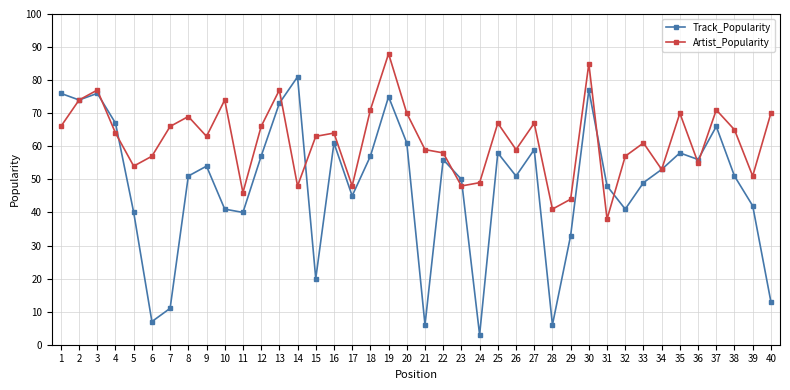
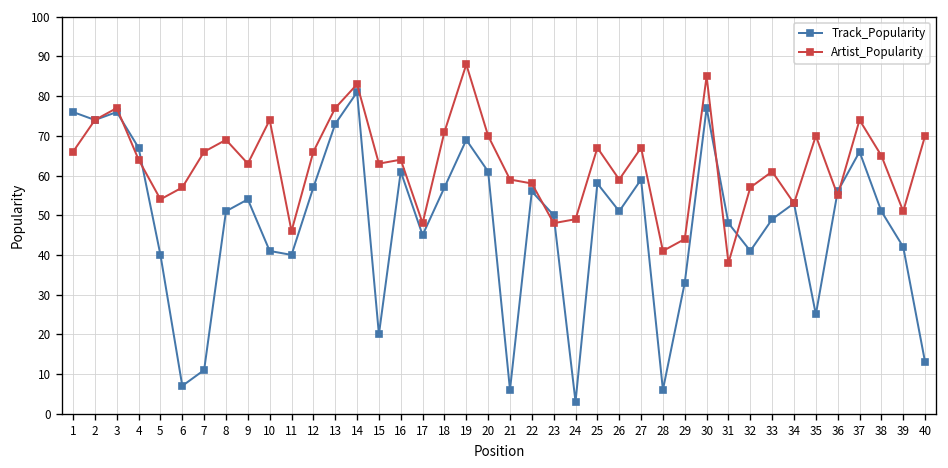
Artist_Popularity, 14: 48 -> 83
Track_Popularity, 19: 75 -> 69
Track_Popularity, 35: 58 -> 25
Artist_Popularity, 37: 71 -> 74
